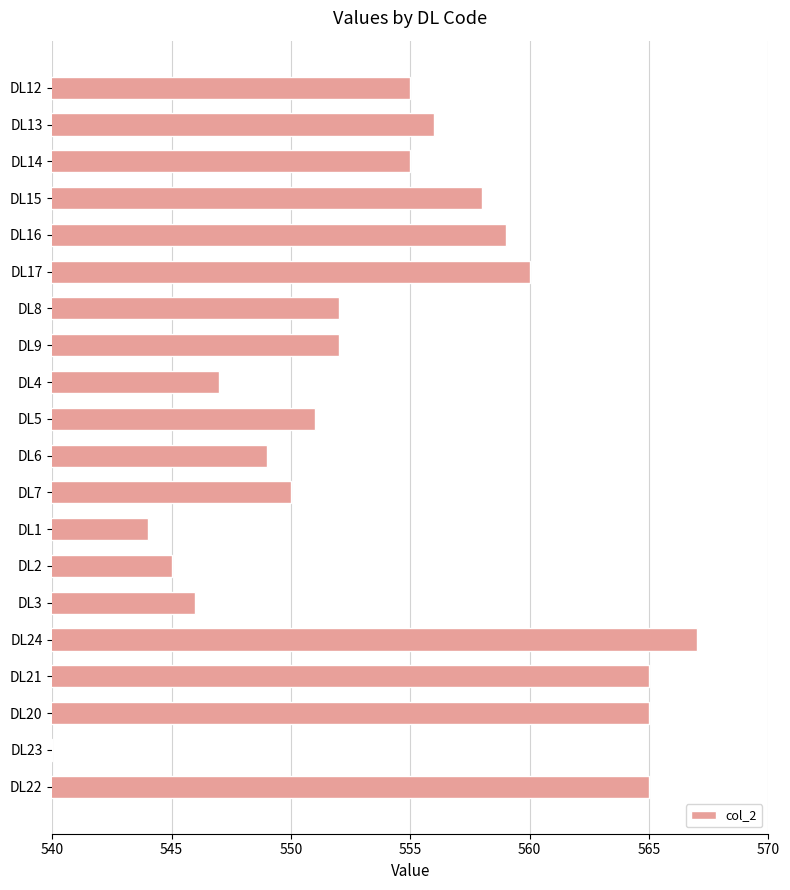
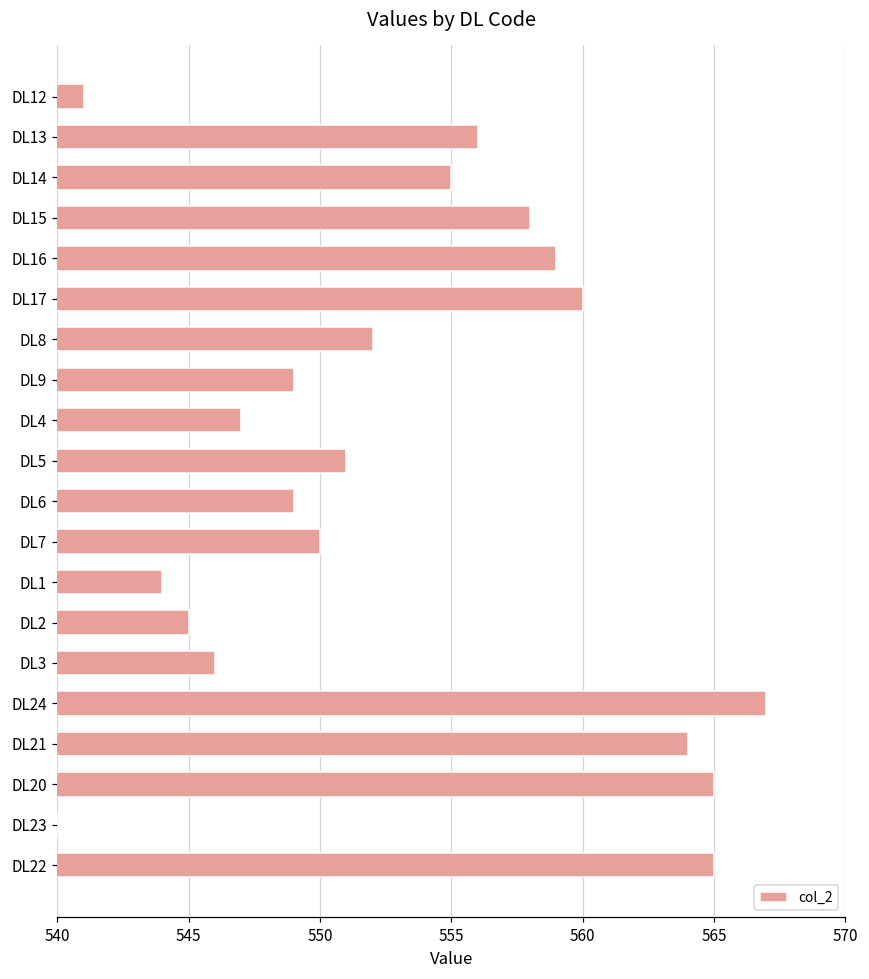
DL12: 555 -> 541
DL9: 552 -> 549
DL21: 565 -> 564
